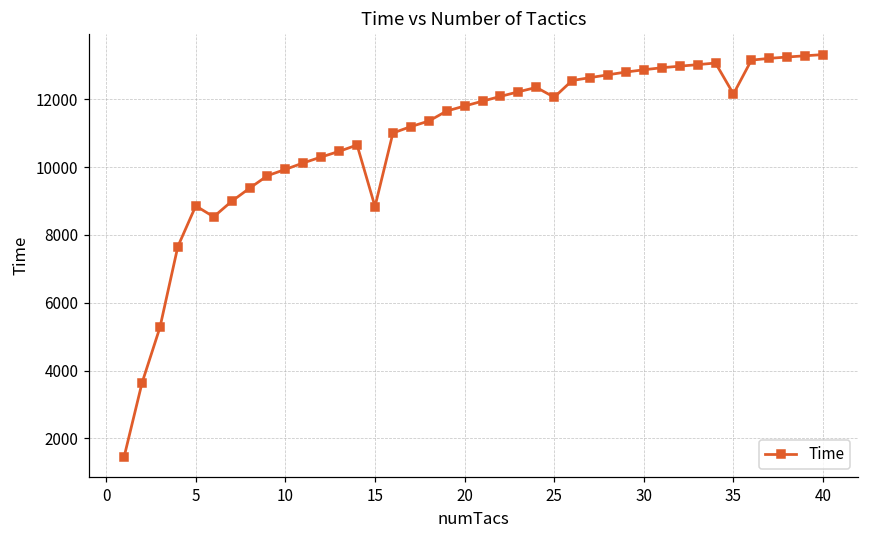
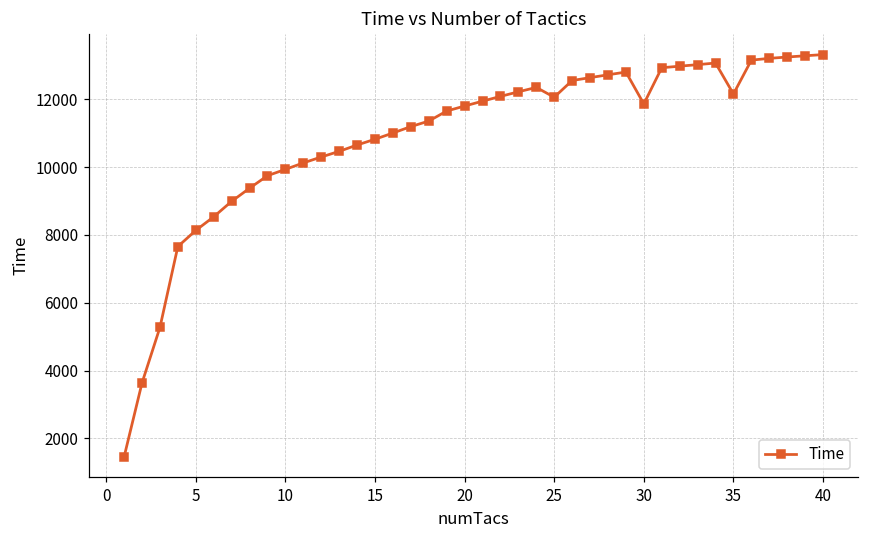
5: 8900 -> 8100
15: 8800 -> 10800
30: 12900 -> 11900
